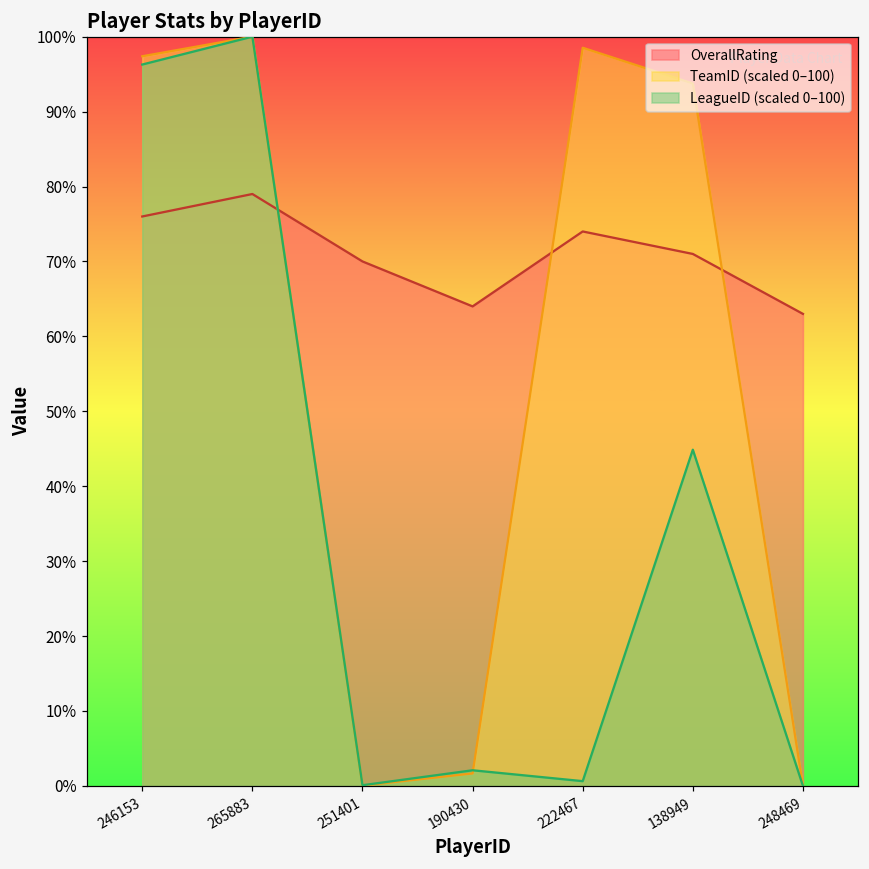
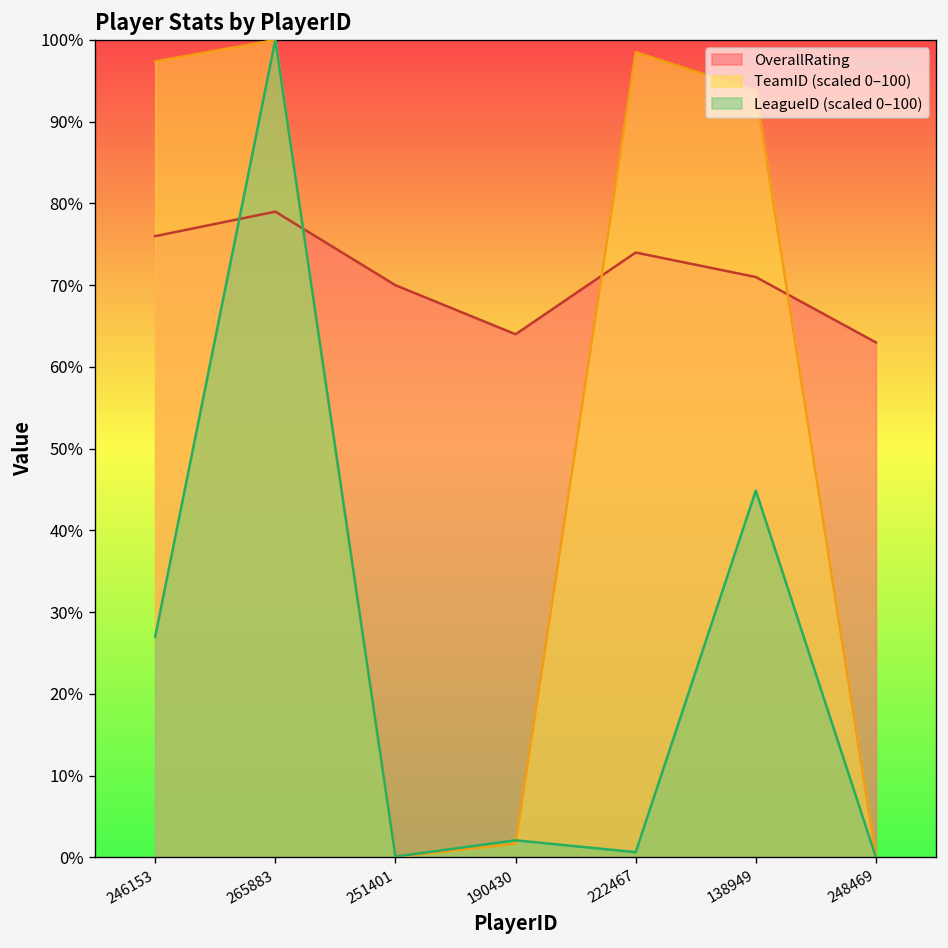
LeagueID (scaled 0–100), 246153: 96% -> 27%
